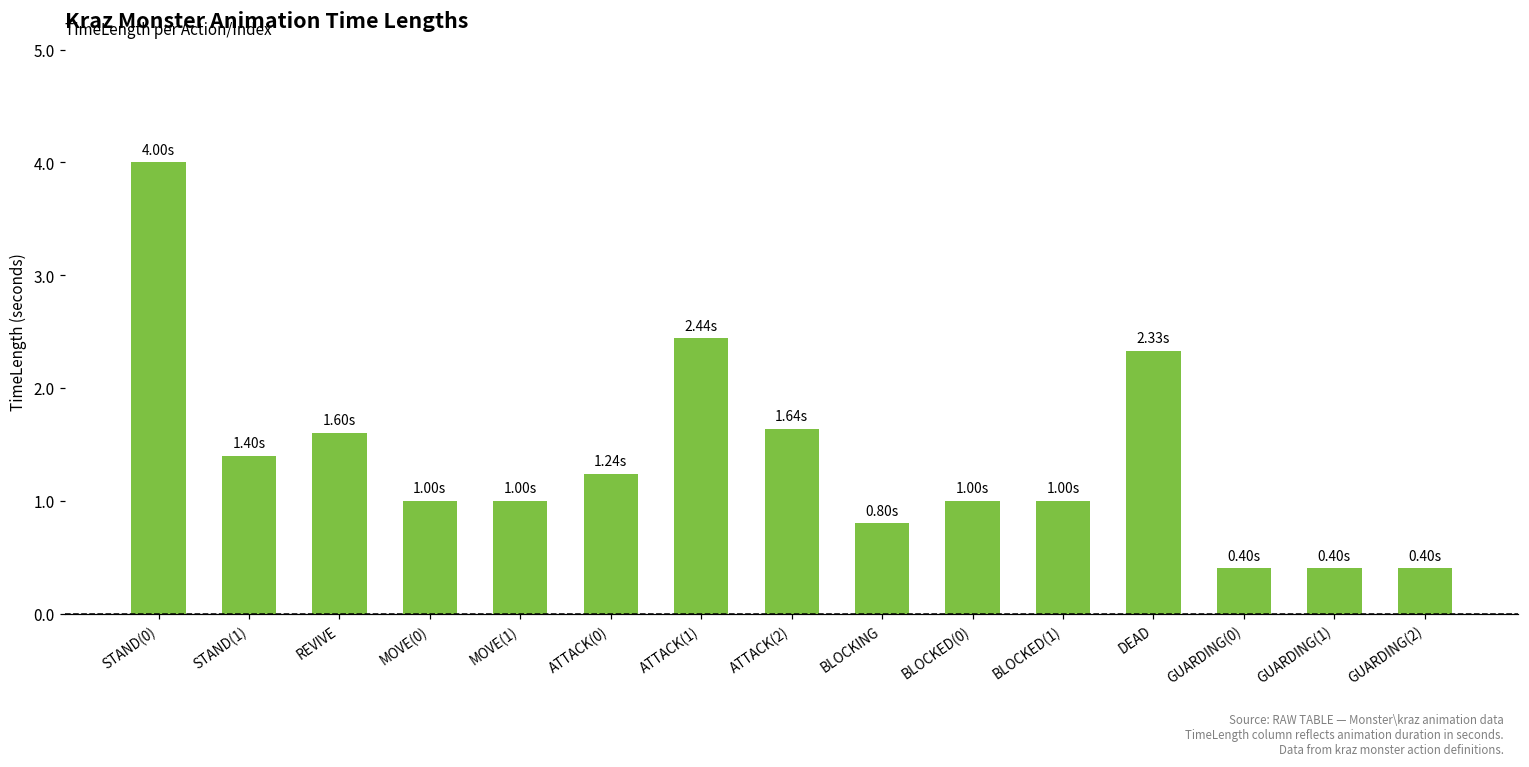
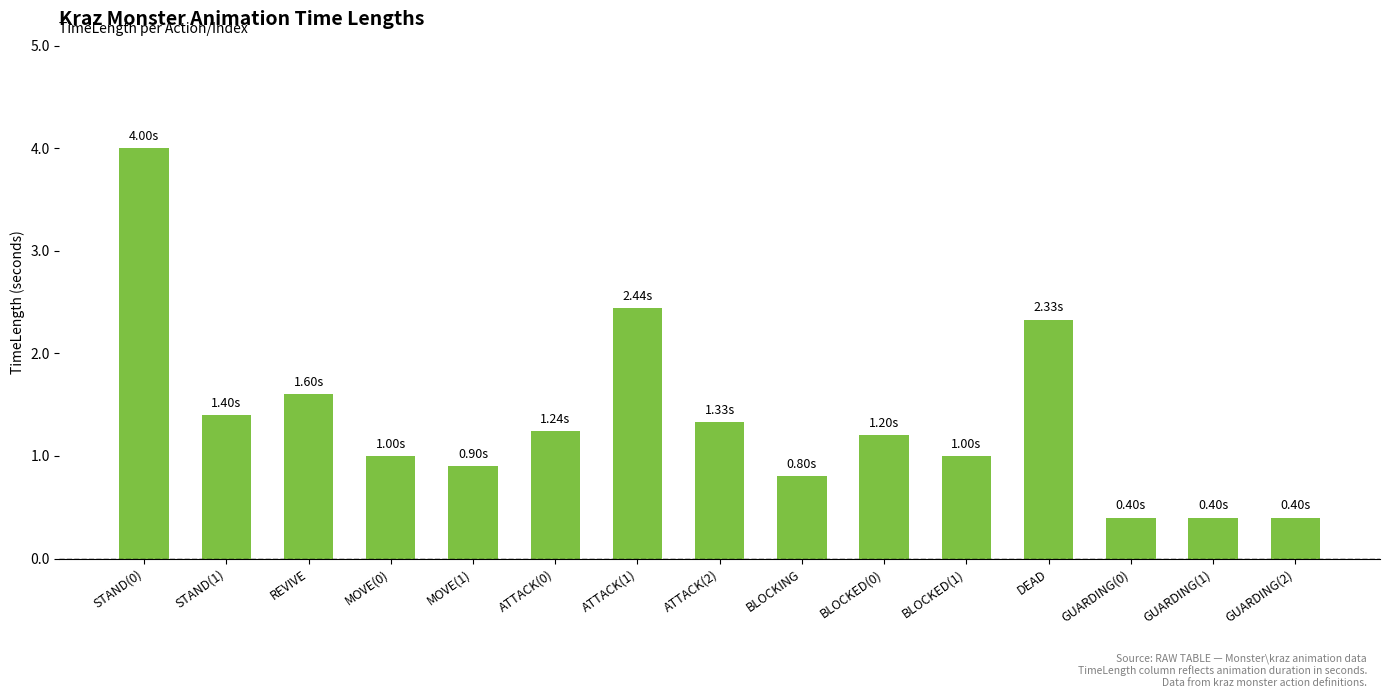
MOVE(1): 1.00s -> 0.90s
ATTACK(2): 1.64s -> 1.33s
BLOCKED(0): 1.00s -> 1.20s
